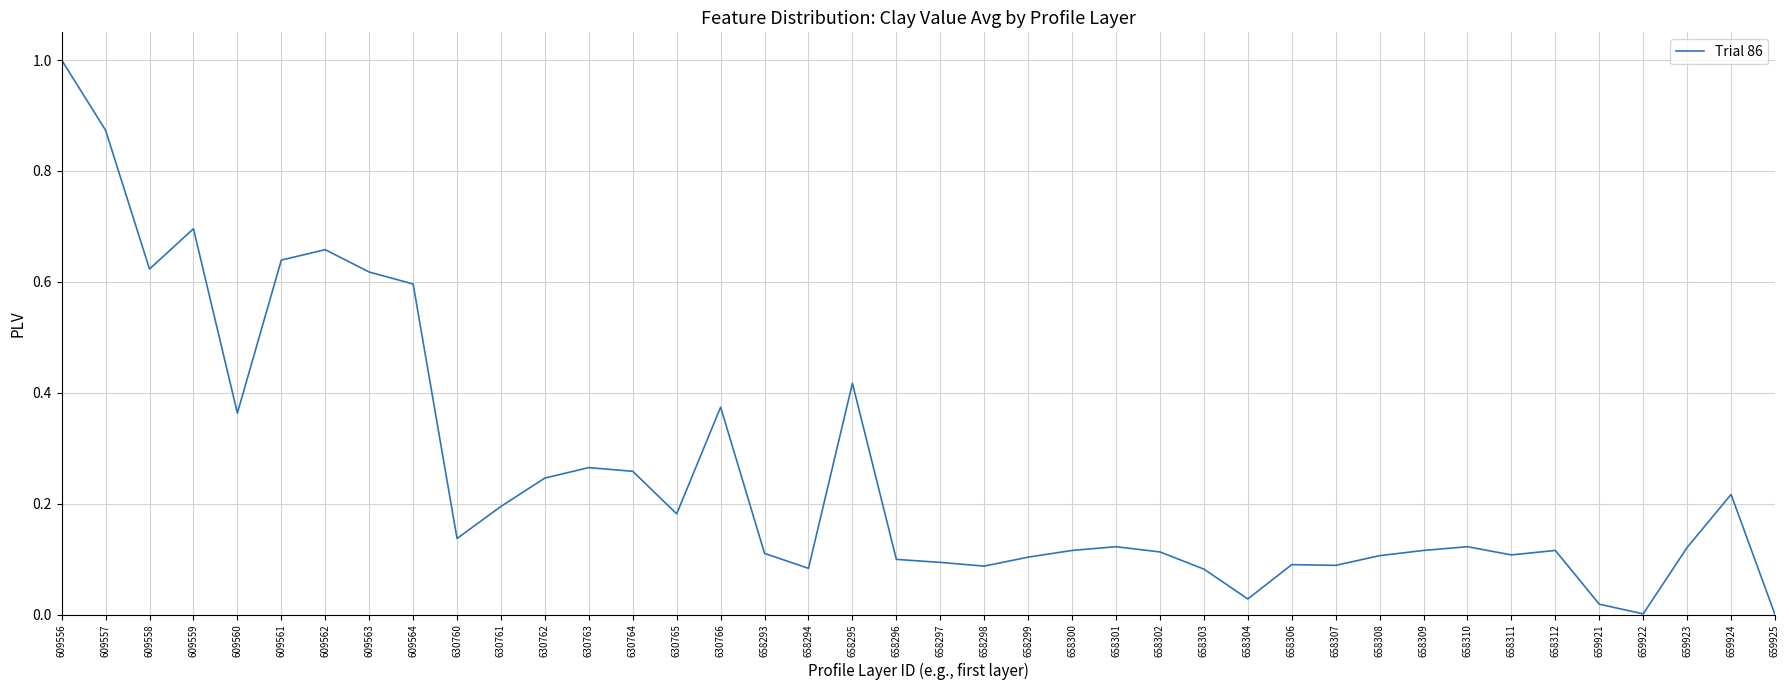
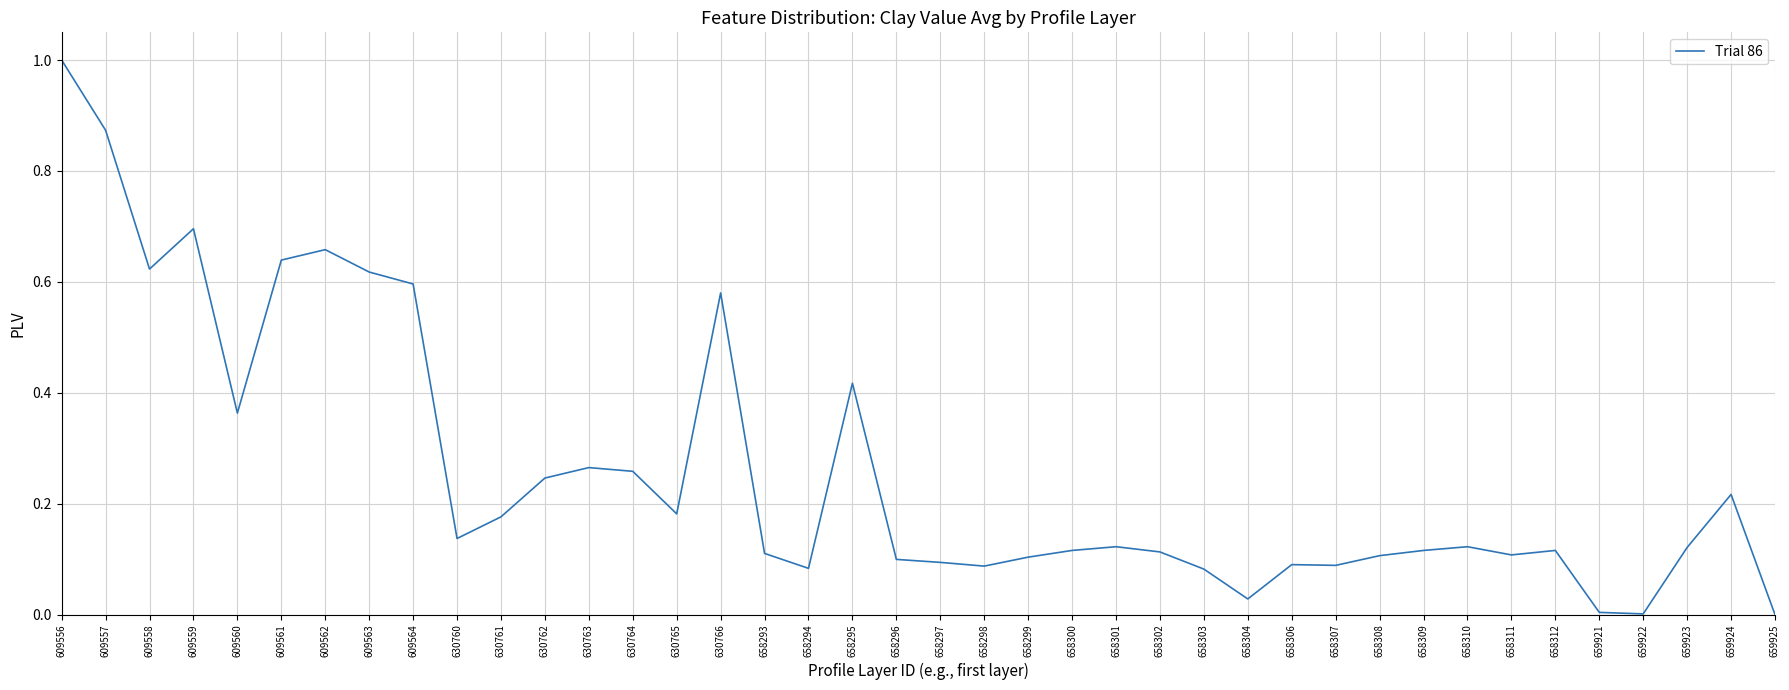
630761: 0.20 -> 0.18
630766: 0.37 -> 0.58
659921: 0.02 -> 0.00
